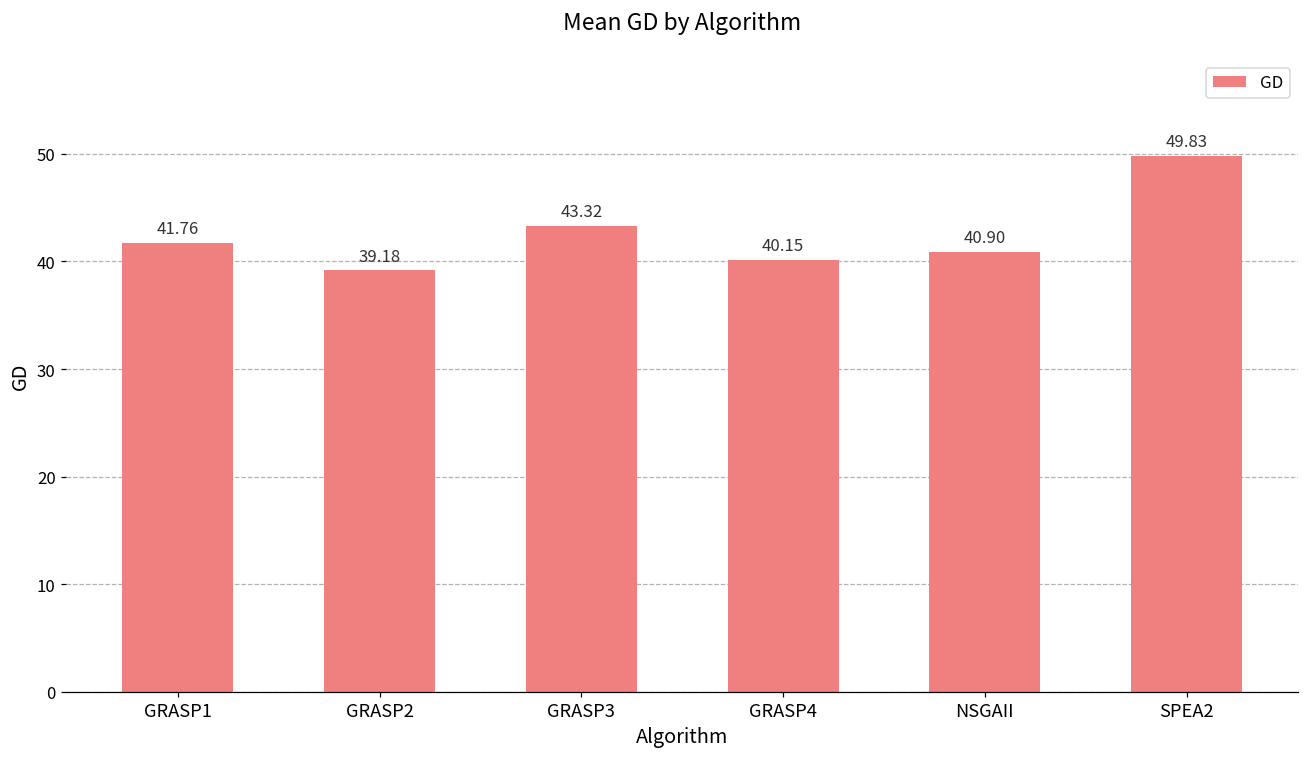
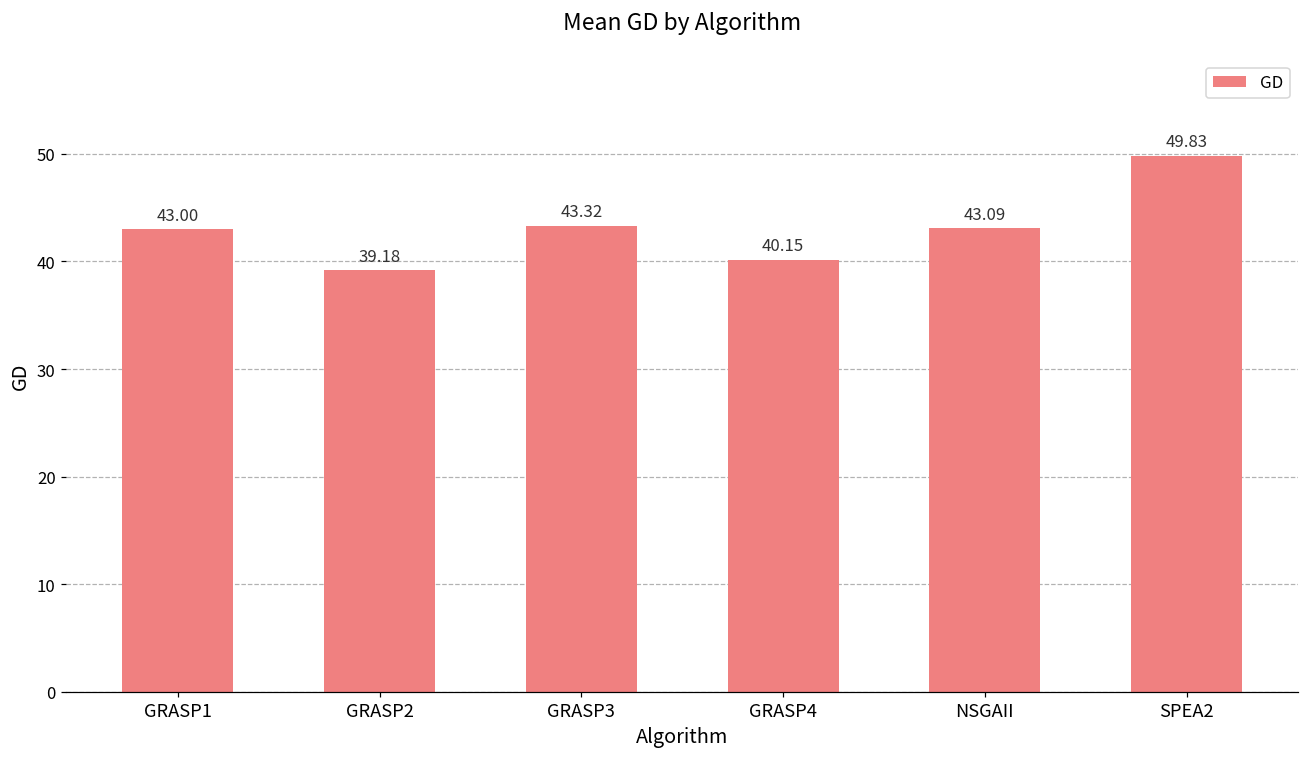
GRASP1: 41.76 -> 43.00
NSGAII: 40.90 -> 43.09
